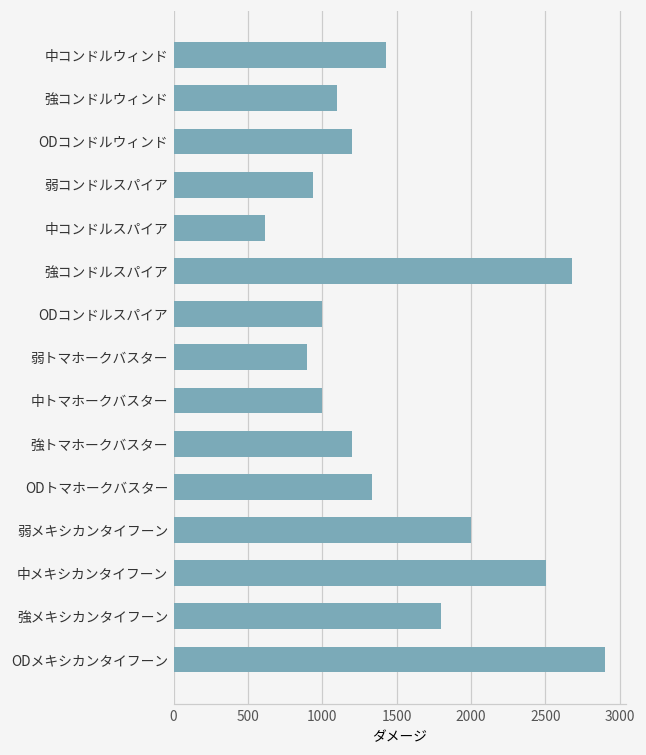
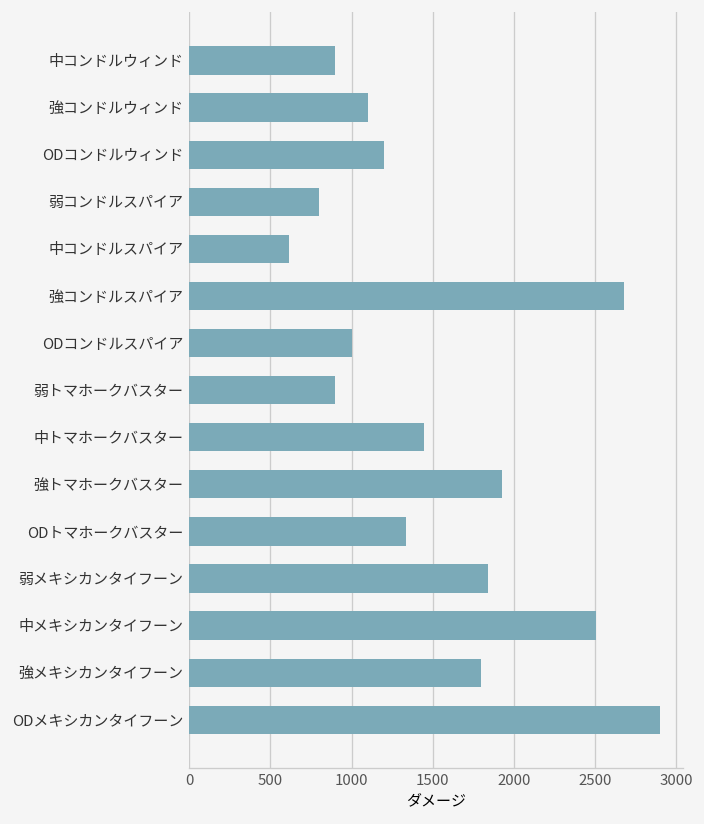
中コンドルウィンド: 1430 -> 900
弱コンドルスパイア: 940 -> 800
中トマホークバスター: 1000 -> 1450
強トマホークバスター: 1200 -> 1930
弱メキシカンタイフーン: 2000 -> 1840
